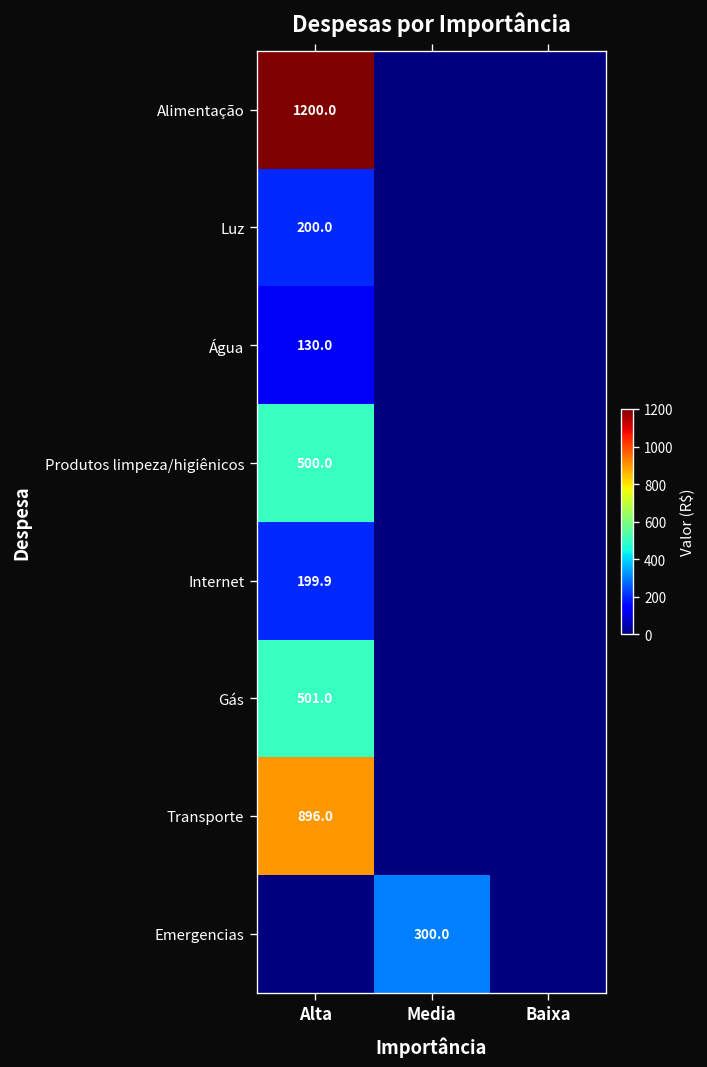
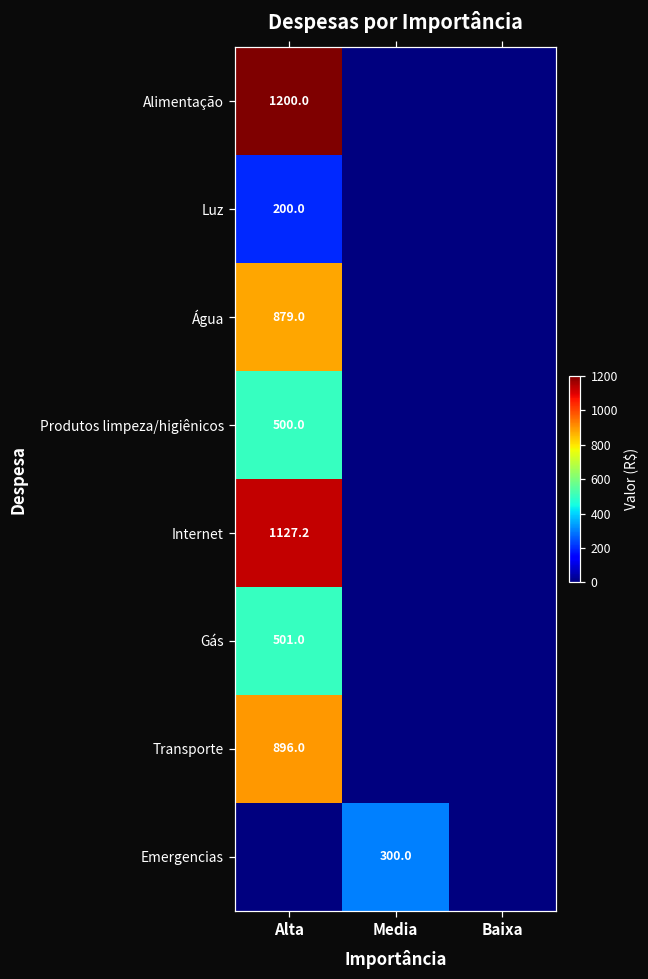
Água, Alta: 130.0 -> 879.0
Internet, Alta: 199.9 -> 1127.2
